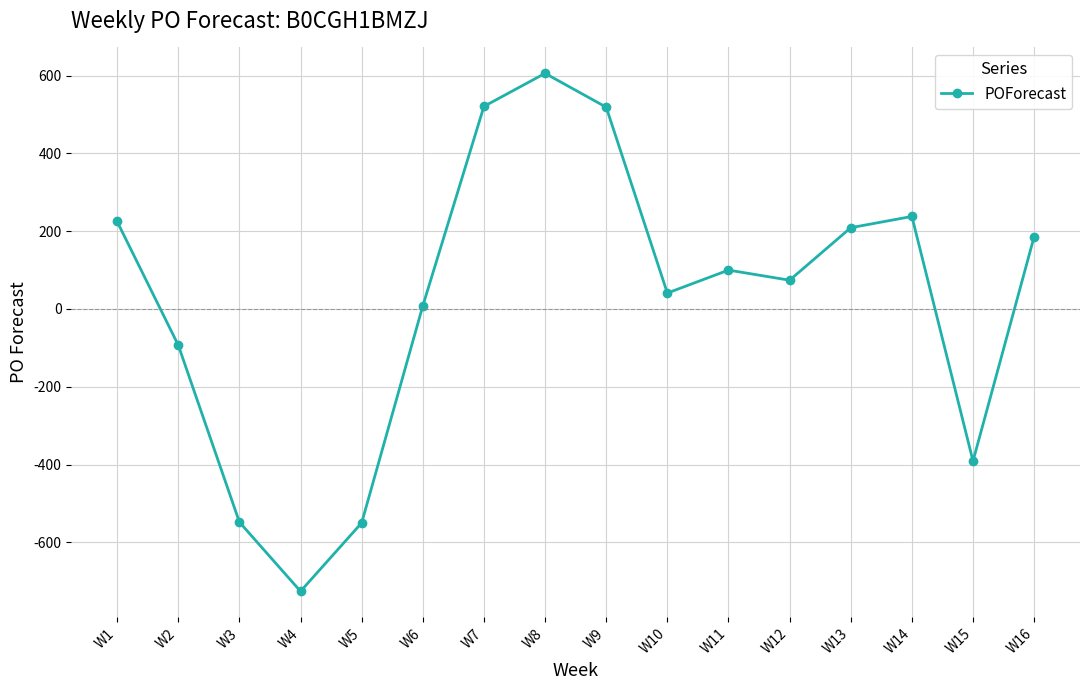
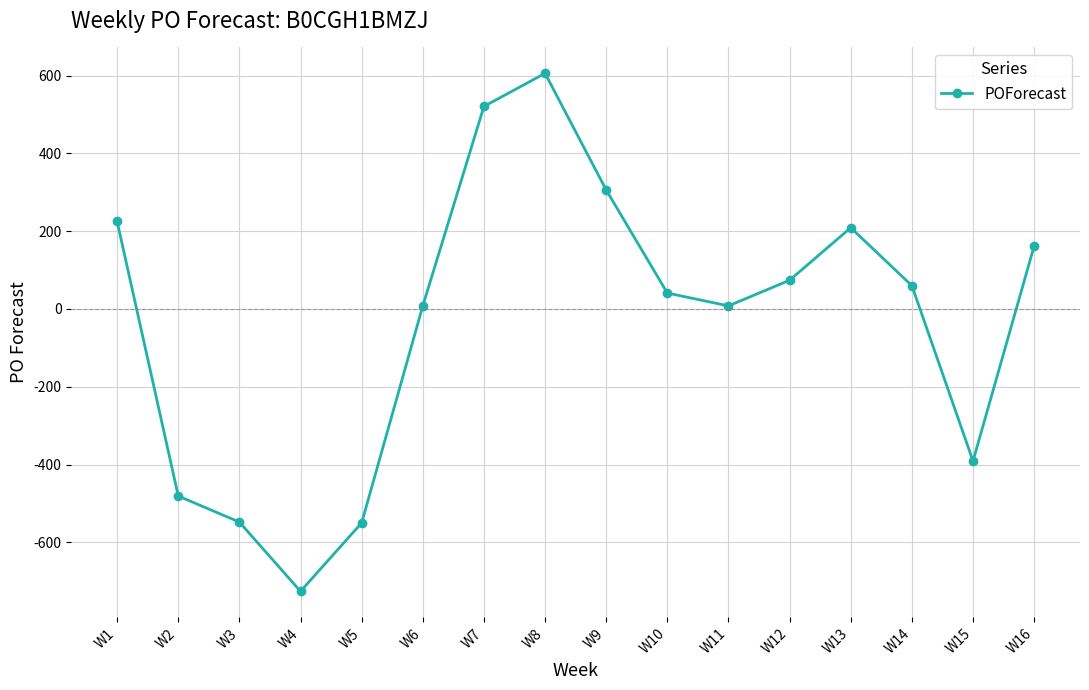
W2: -90 -> -480
W9: 520 -> 310
W11: 100 -> 10
W14: 240 -> 60
W16: 190 -> 160
